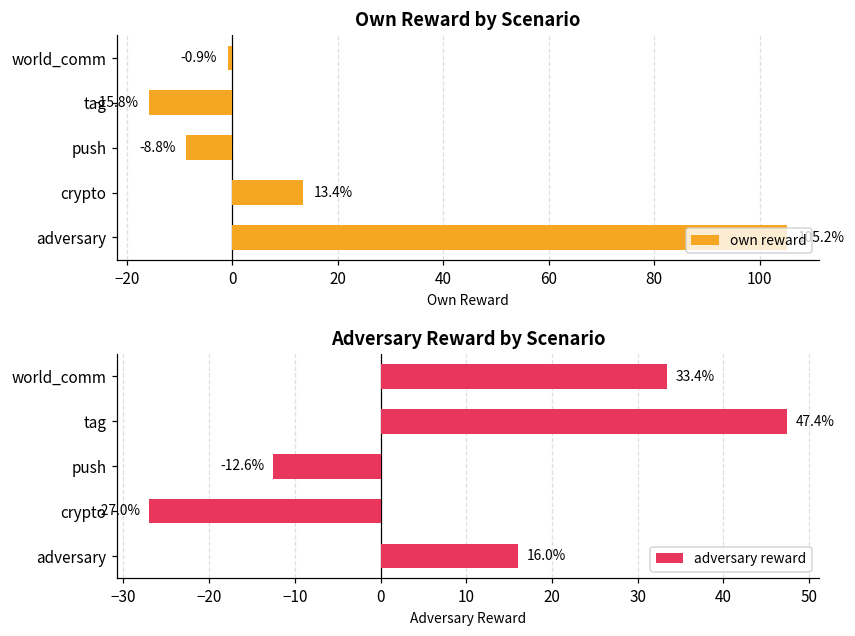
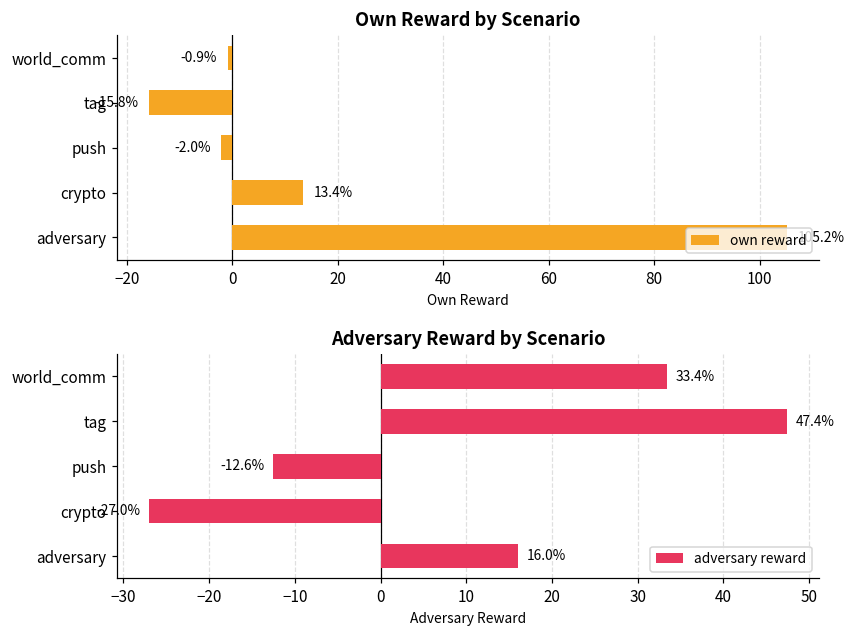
Own Reward by Scenario, push: -8.8% -> -2.0%
